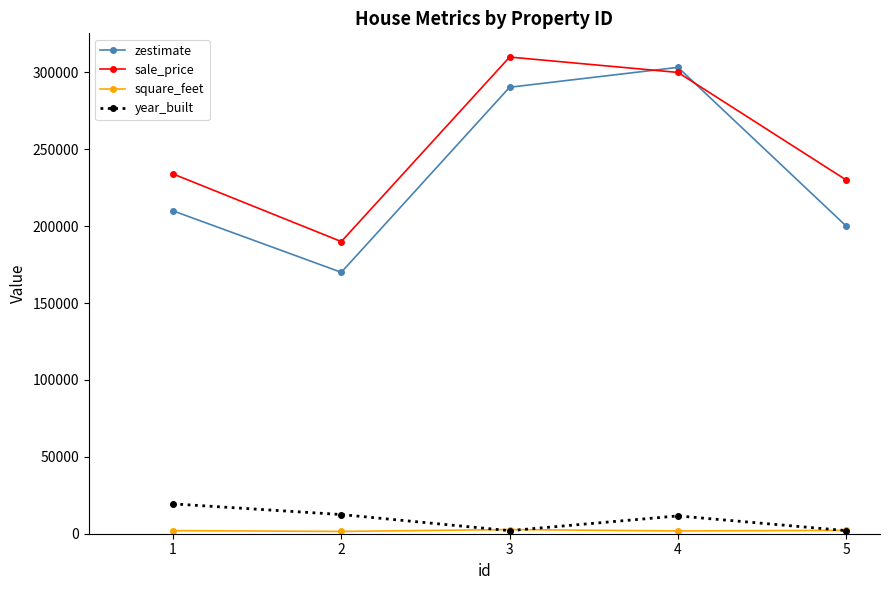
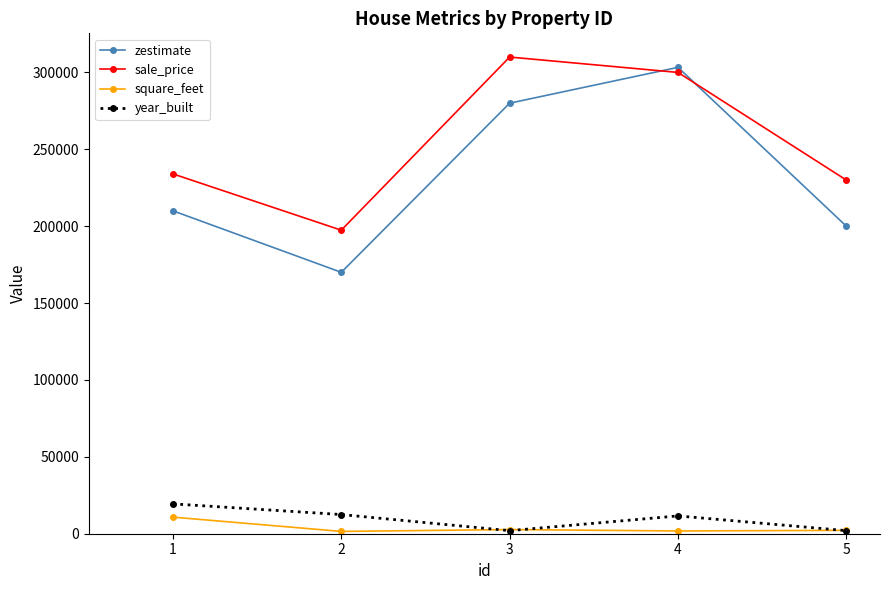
square_feet, 1: 2000 -> 11000
sale_price, 2: 190000 -> 197000
zestimate, 3: 290000 -> 280000
